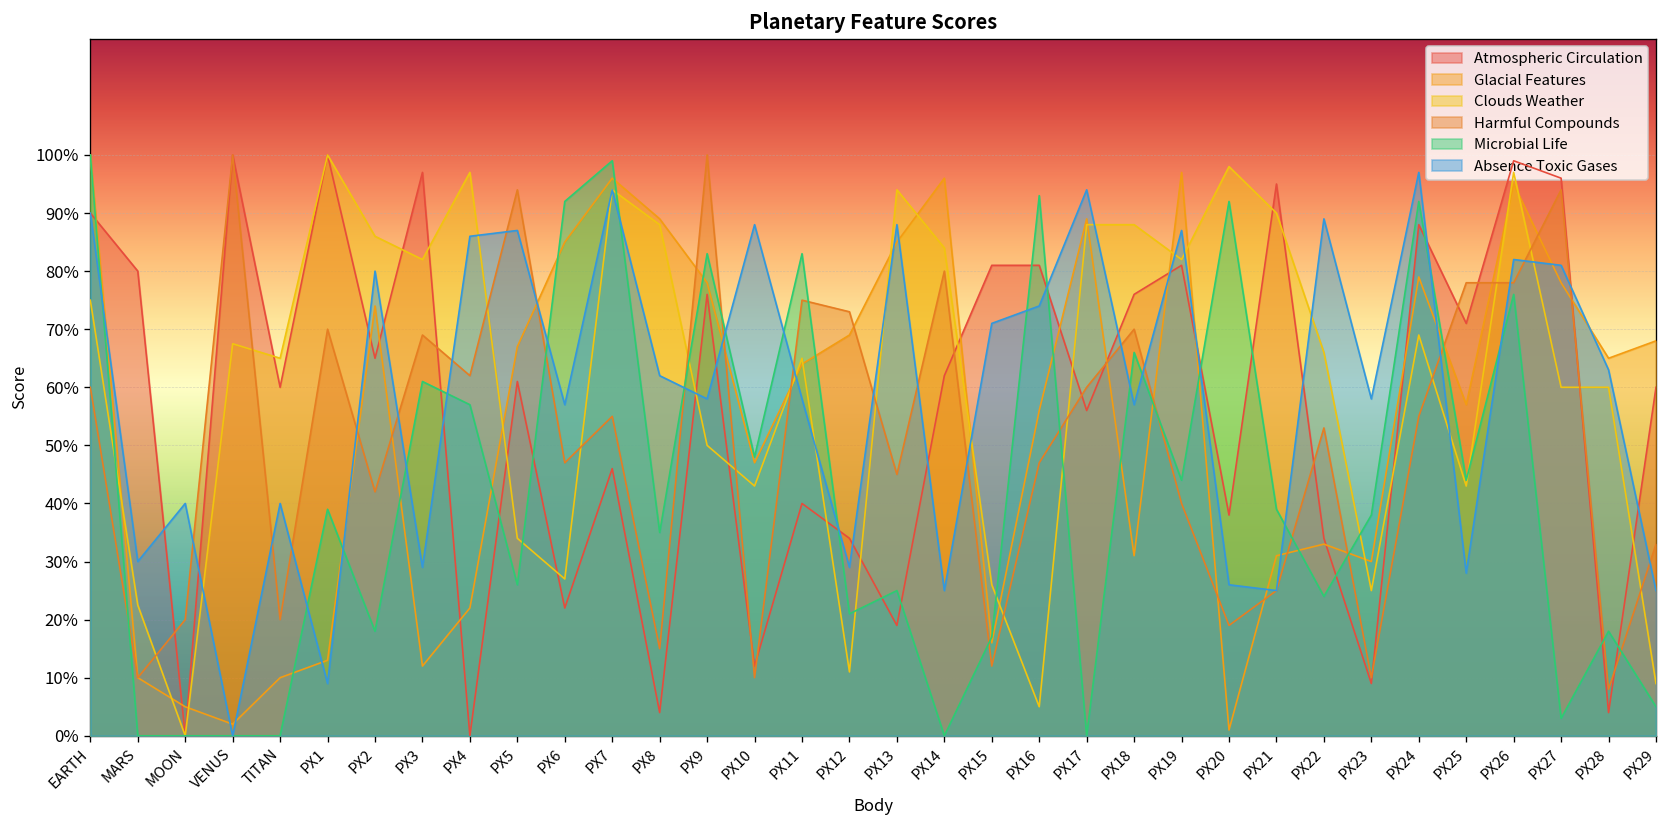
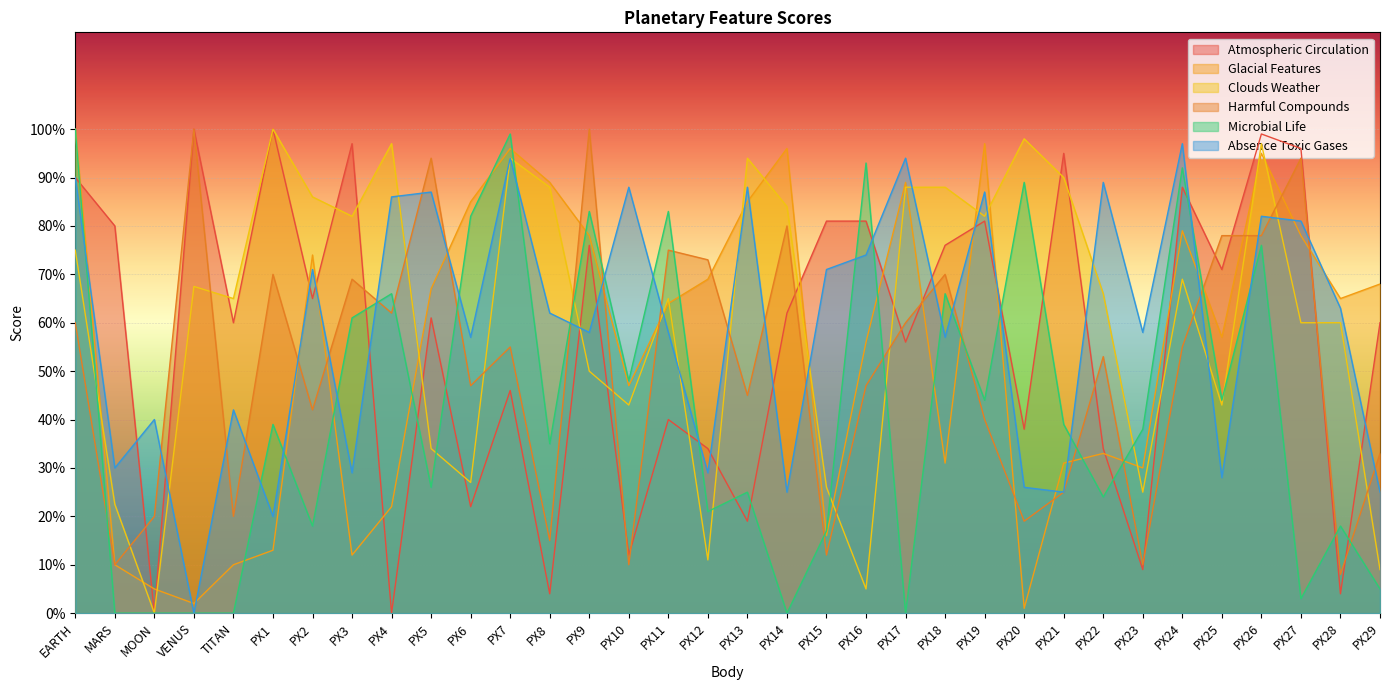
Absence Toxic Gases, TITAN: 40% -> 42%
Absence Toxic Gases, PX1: 9% -> 20%
Absence Toxic Gases, PX2: 80% -> 71%
Microbial Life, PX4: 57% -> 66%
Microbial Life, PX6: 92% -> 82%
Microbial Life, PX20: 92% -> 89%
